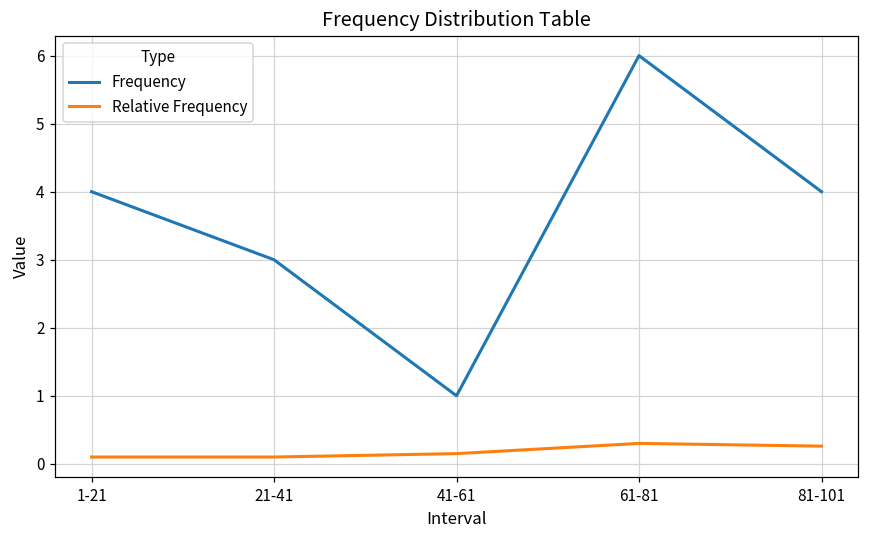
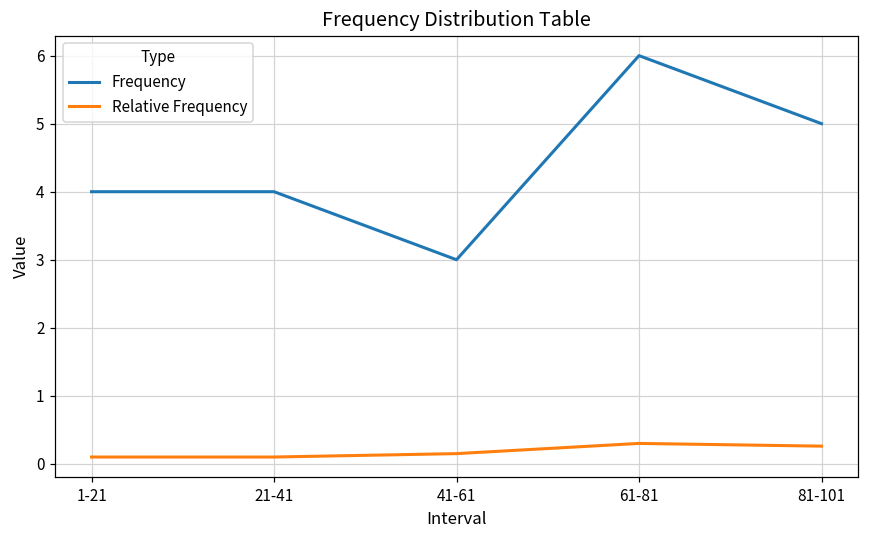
Frequency, 21-41: 3 -> 4
Frequency, 41-61: 1 -> 3
Frequency, 81-101: 4 -> 5
